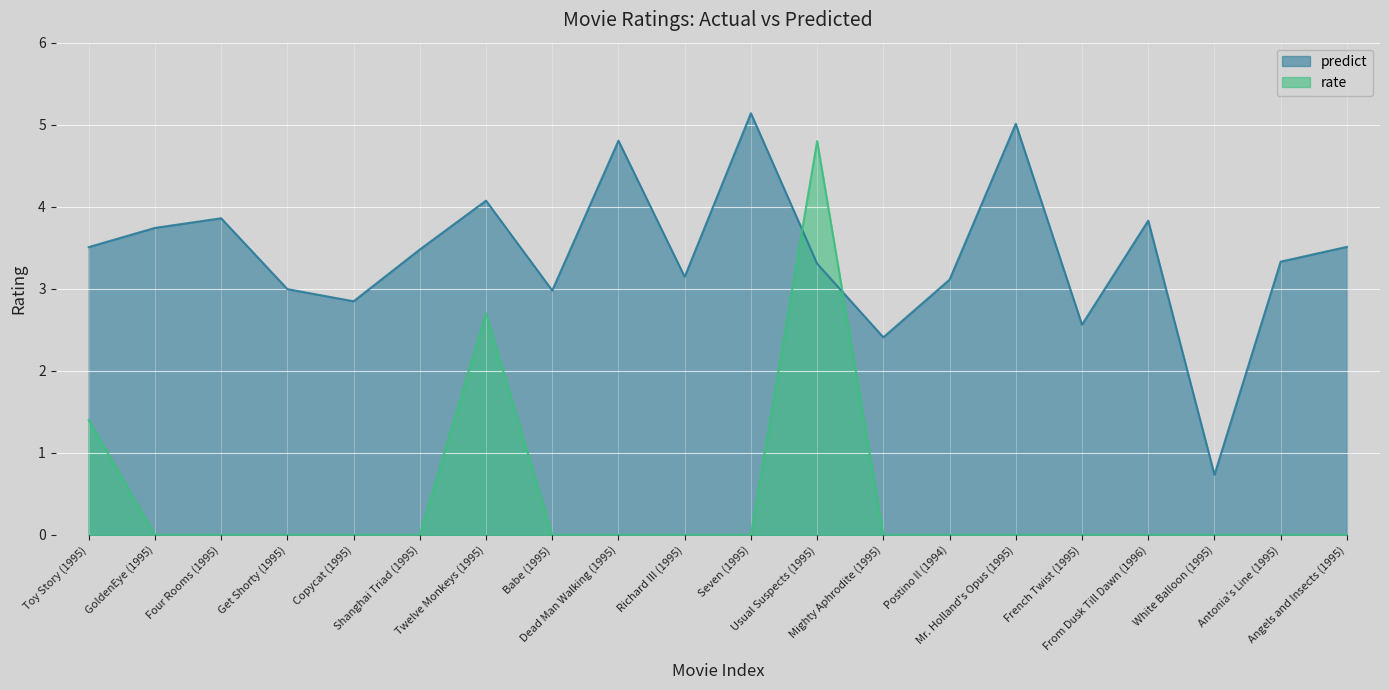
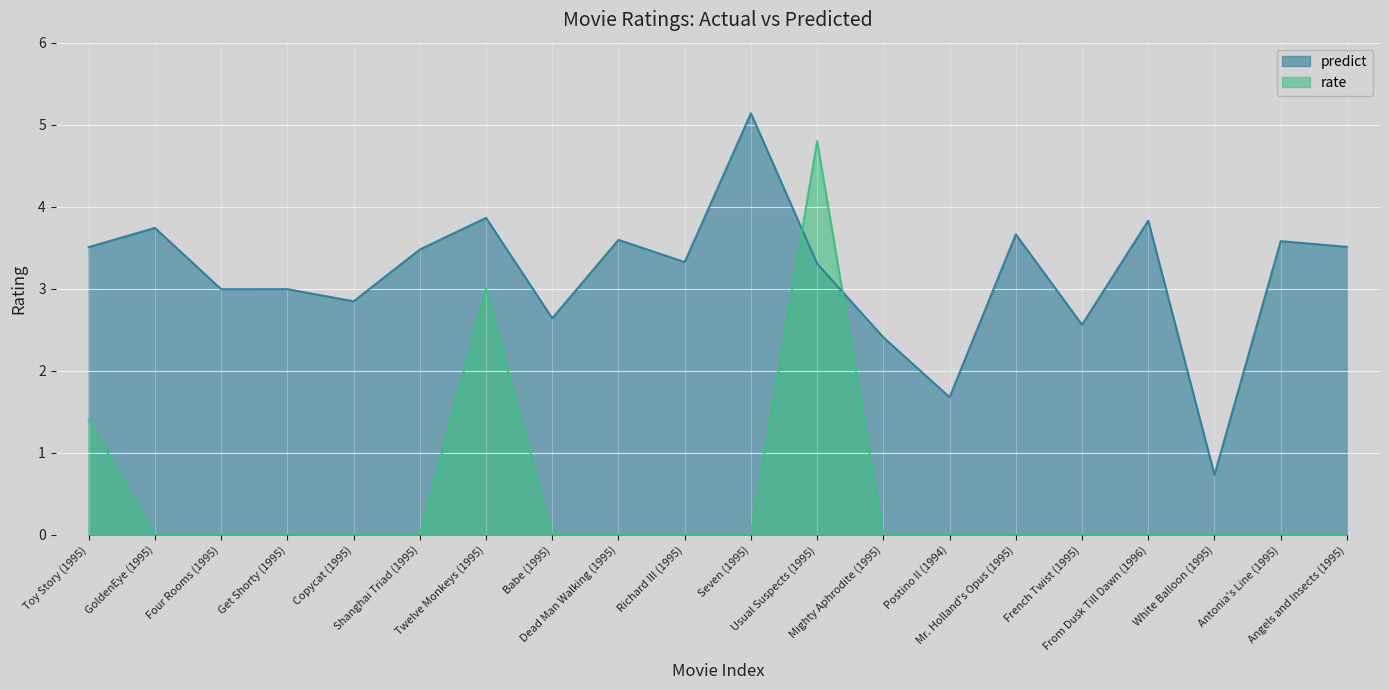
predict, Four Rooms (1995): 3.9 -> 3.0
predict, Twelve Monkeys (1995): 4.1 -> 3.9
rate, Twelve Monkeys (1995): 2.7 -> 3.0
predict, Babe (1995): 3.0 -> 2.6
predict, Dead Man Walking (1995): 4.8 -> 3.6
predict, Richard III (1995): 3.1 -> 3.3
predict, Postino Il (1994): 3.1 -> 1.7
predict, Mr. Holland's Opus (1995): 5.0 -> 3.7
predict, Antonia's Line (1995): 3.3 -> 3.6
